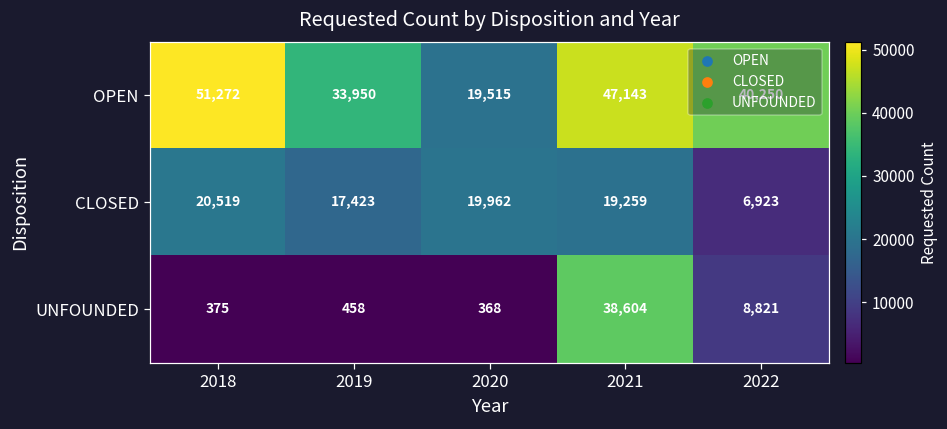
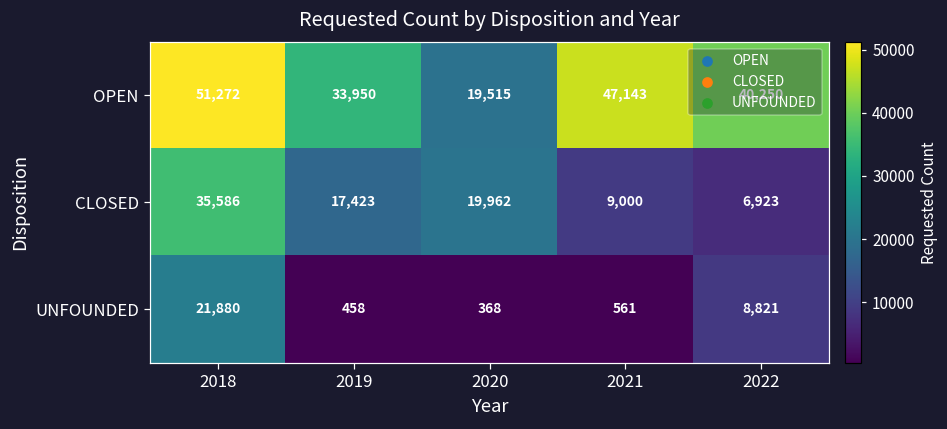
CLOSED, 2018: 20,519 -> 35,586
CLOSED, 2021: 19,259 -> 9,000
UNFOUNDED, 2018: 375 -> 21,880
UNFOUNDED, 2021: 38,604 -> 561
